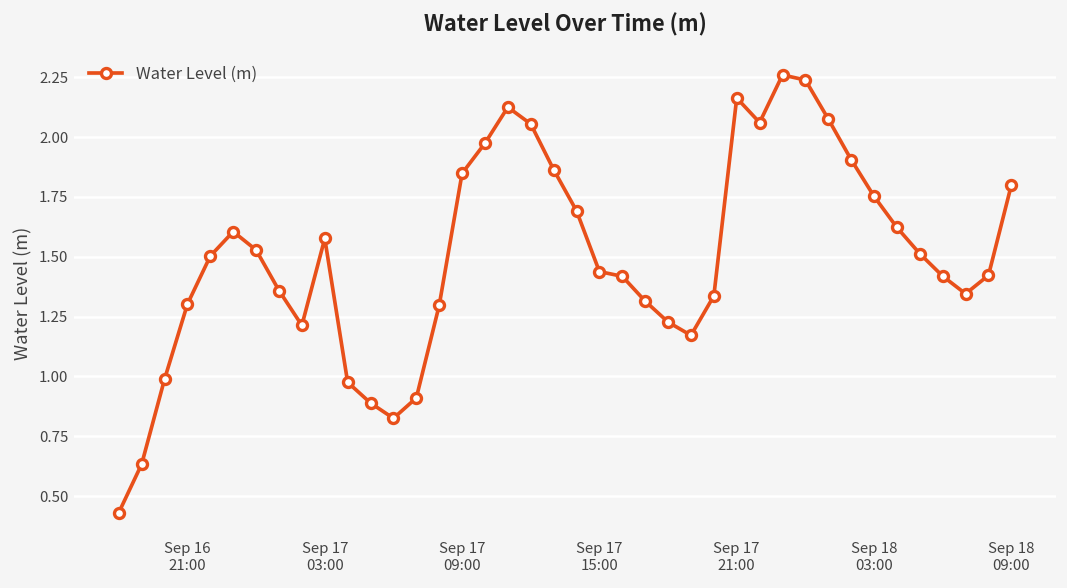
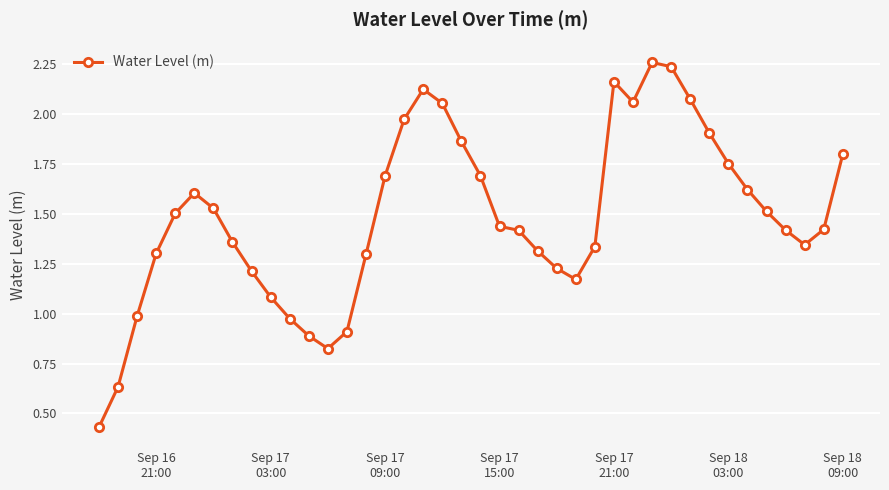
Sep 17 03:00: 1.58 -> 1.08
Sep 17 09:00: 1.85 -> 1.69
